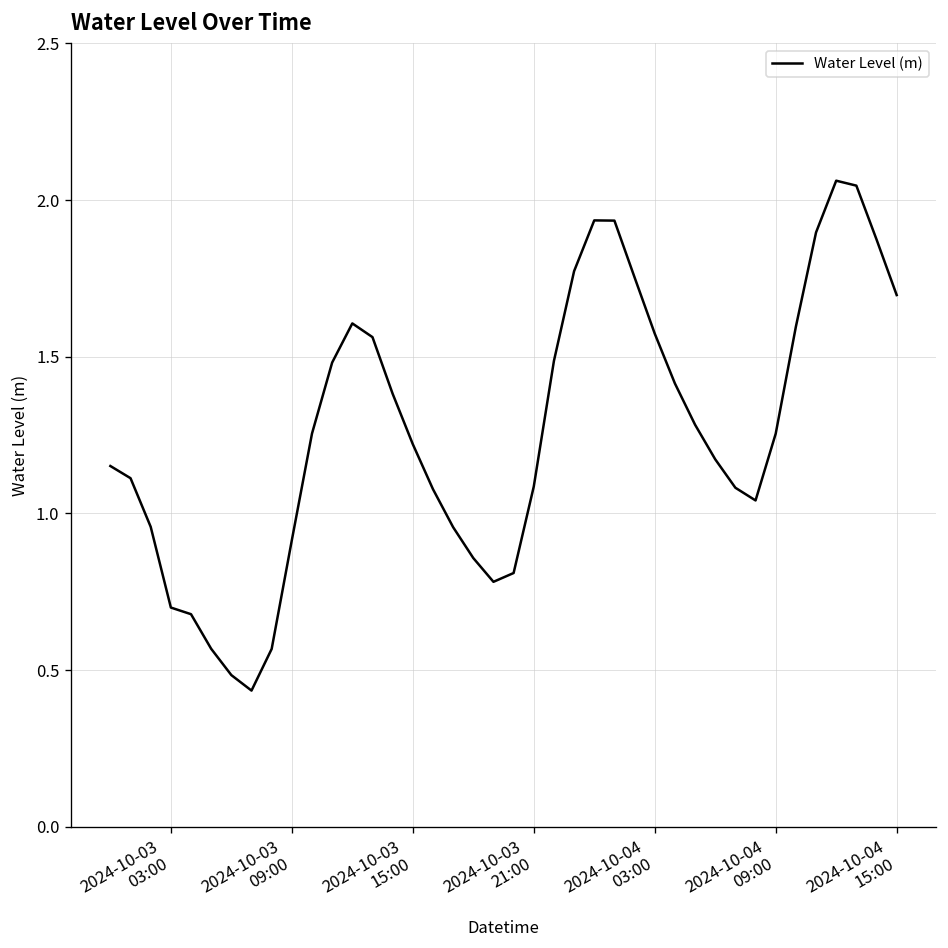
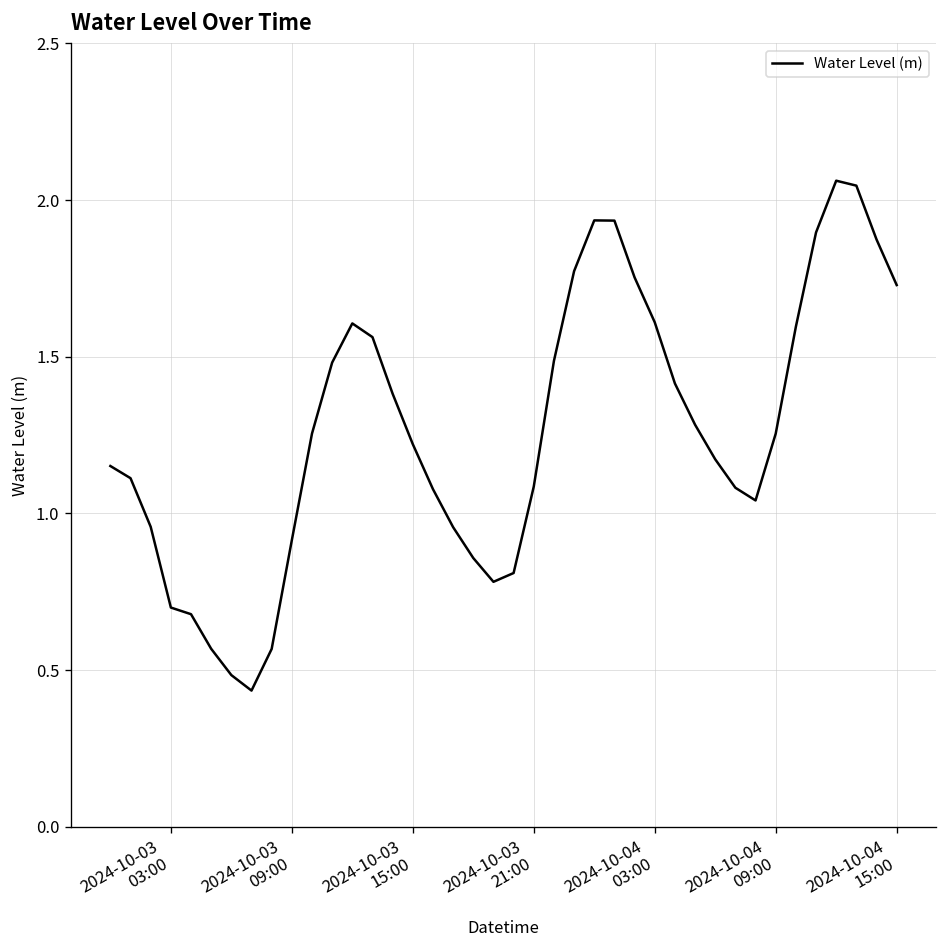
2024-10-04 03:00: 1.57 -> 1.61
2024-10-04 15:00: 1.70 -> 1.73
